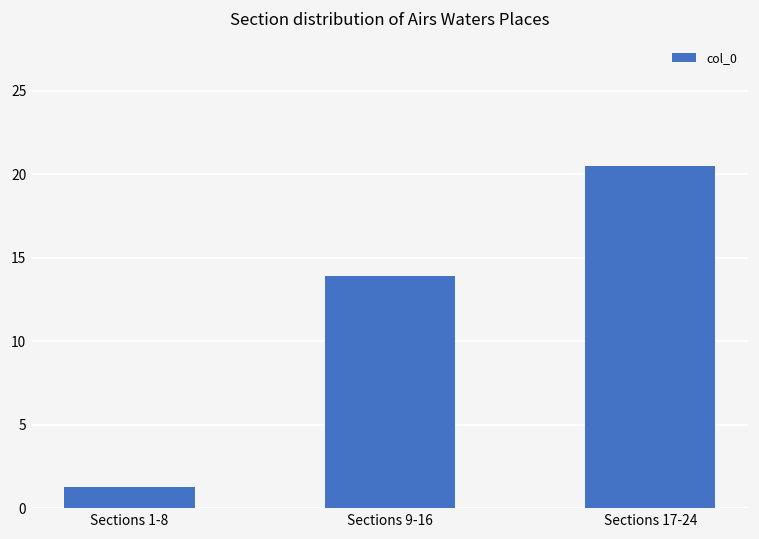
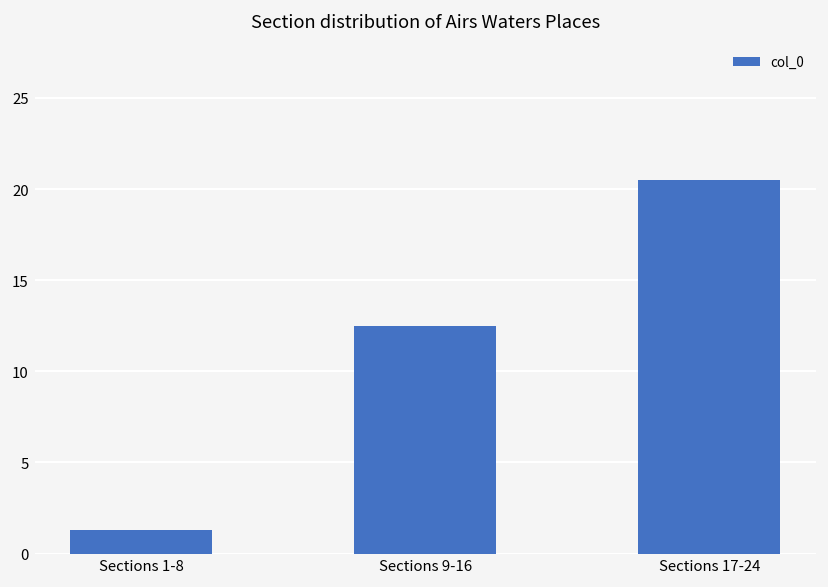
Sections 9-16: 13.9 -> 12.5
